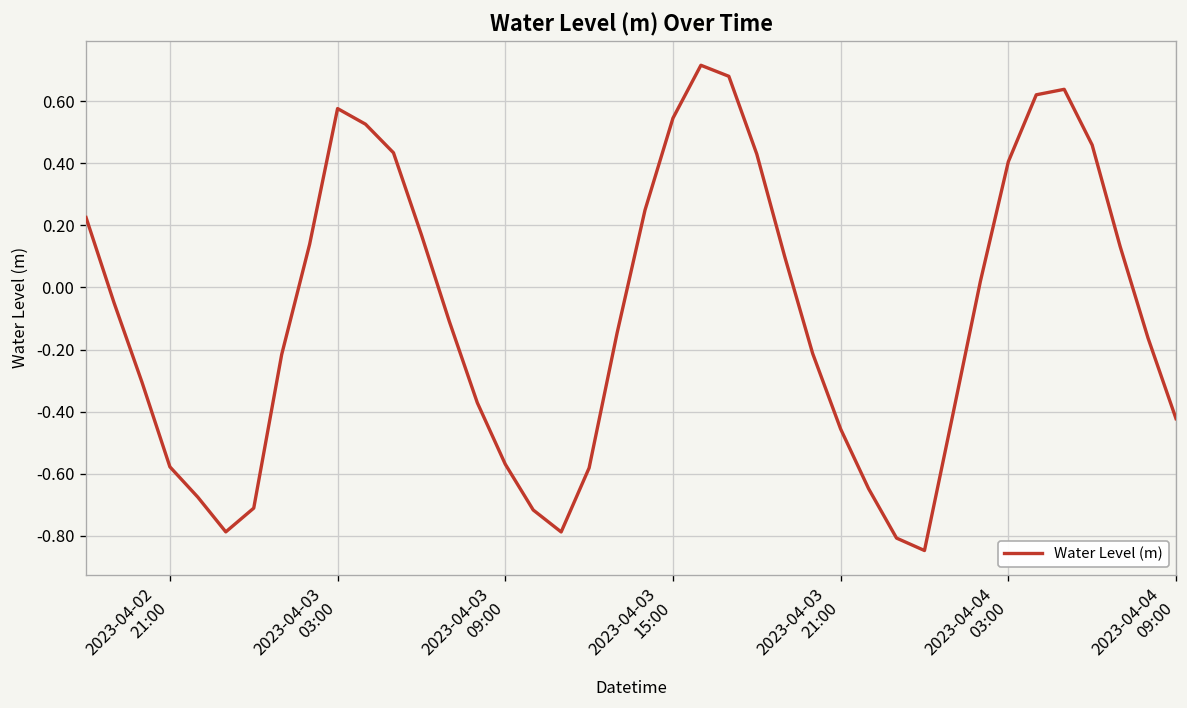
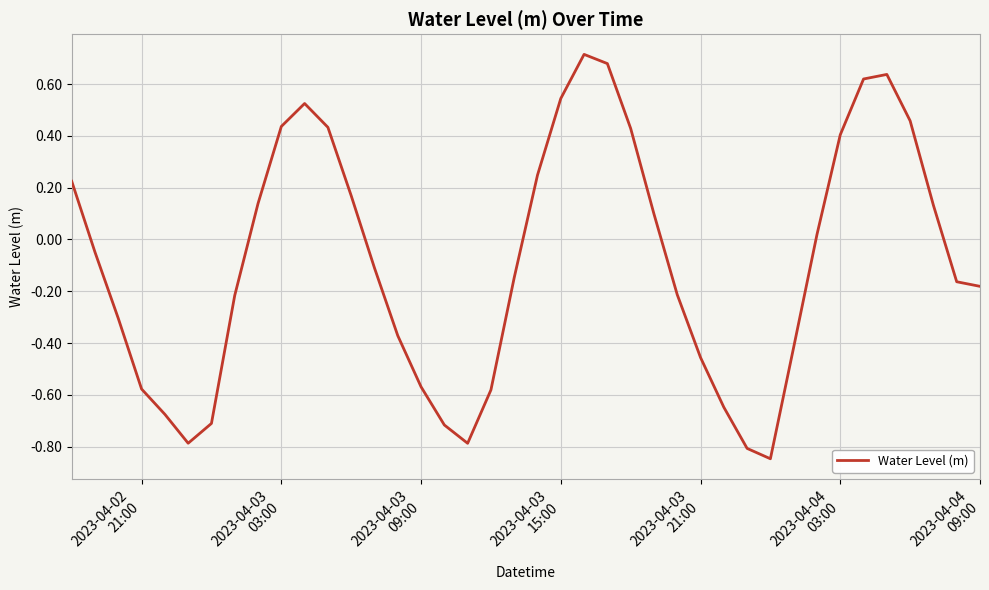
2023-04-03 03:00: 0.58 -> 0.44
2023-04-04 09:00: -0.42 -> -0.18
